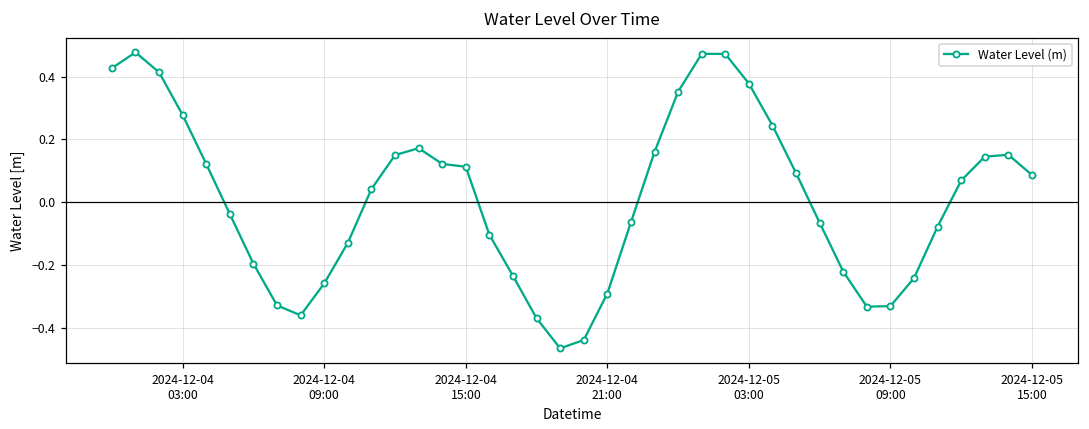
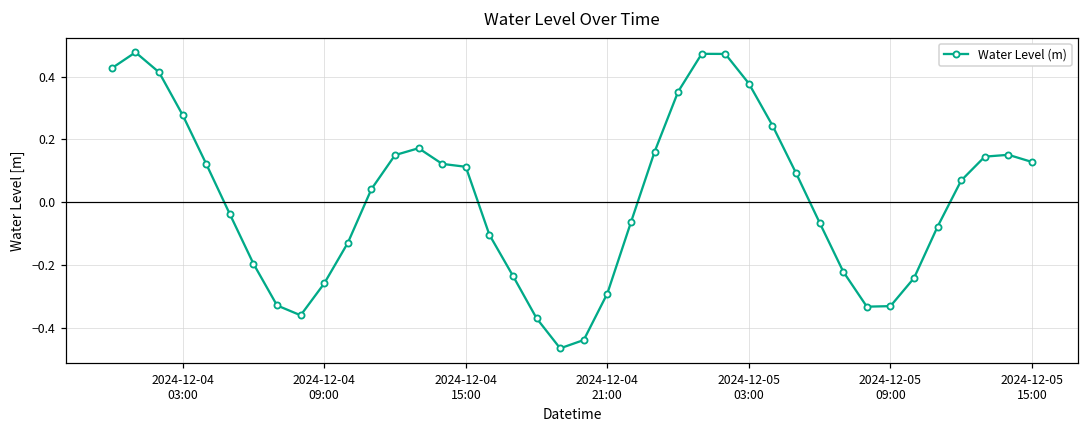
2024-12-05 15:00: 0.09 -> 0.13
